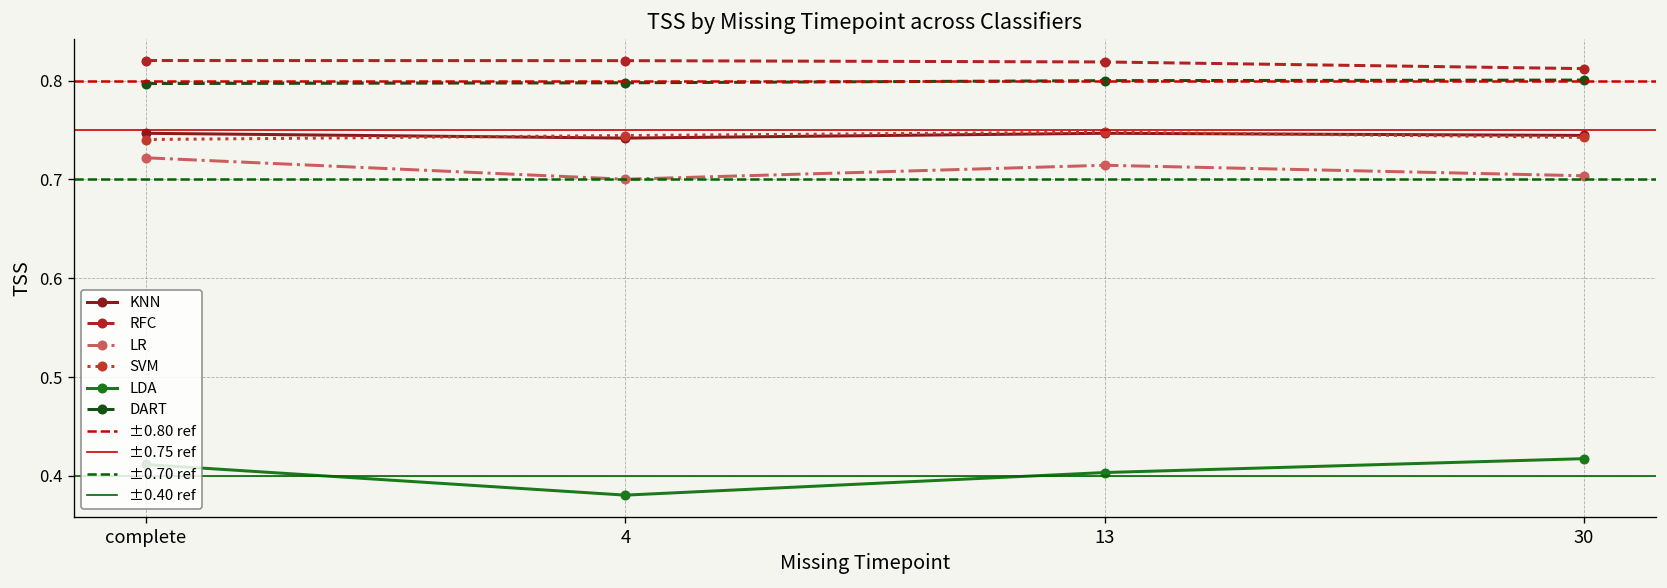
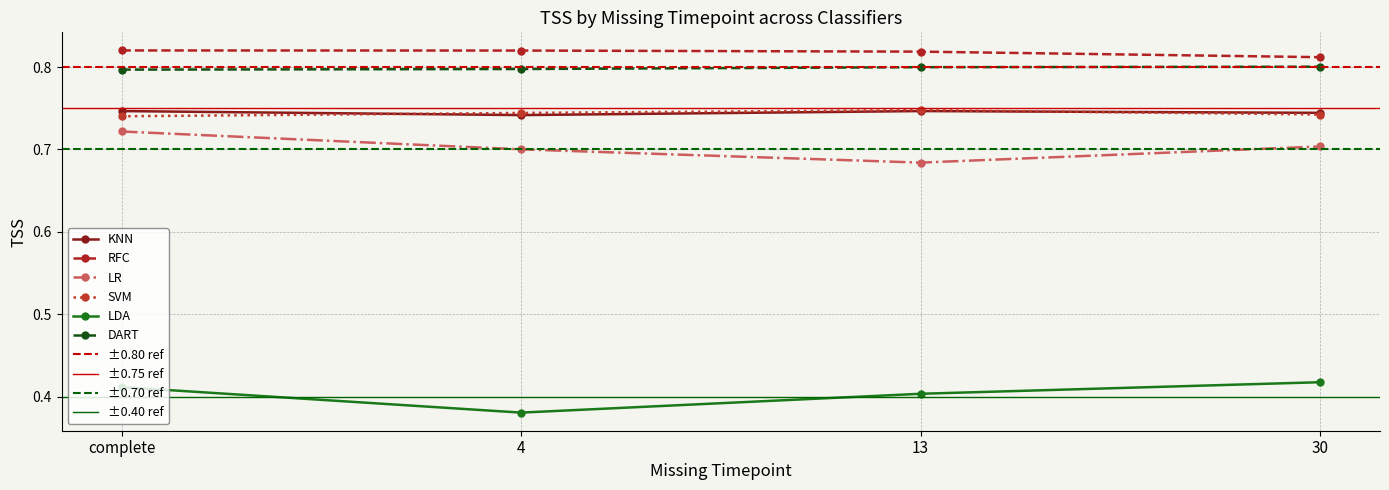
LR, 13: 0.71 -> 0.68
